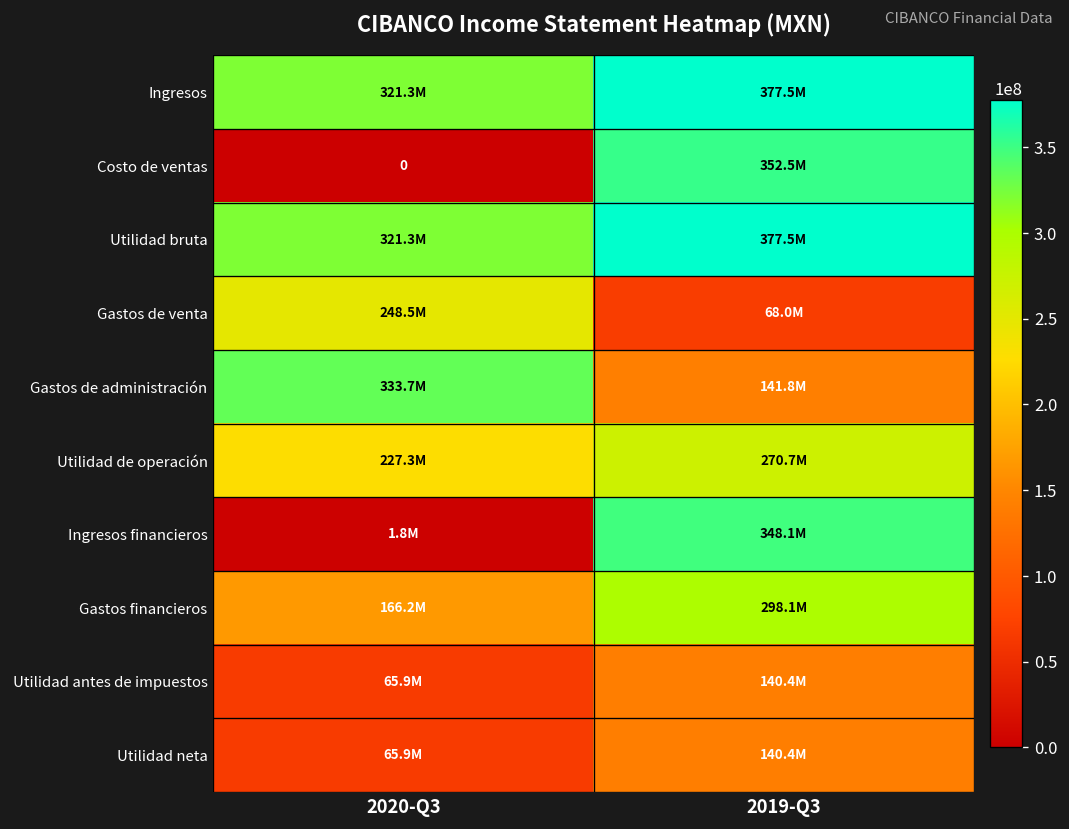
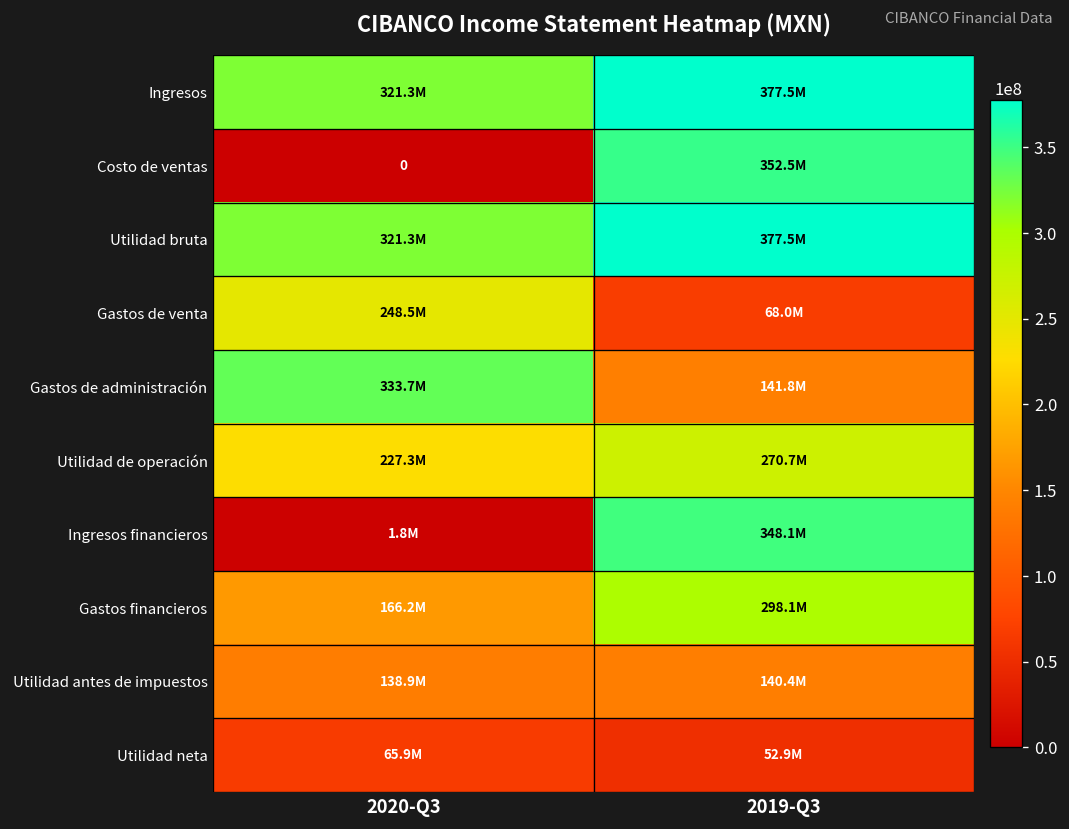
Utilidad antes de impuestos, 2020-Q3: 65.9M -> 138.9M
Utilidad neta, 2019-Q3: 140.4M -> 52.9M
